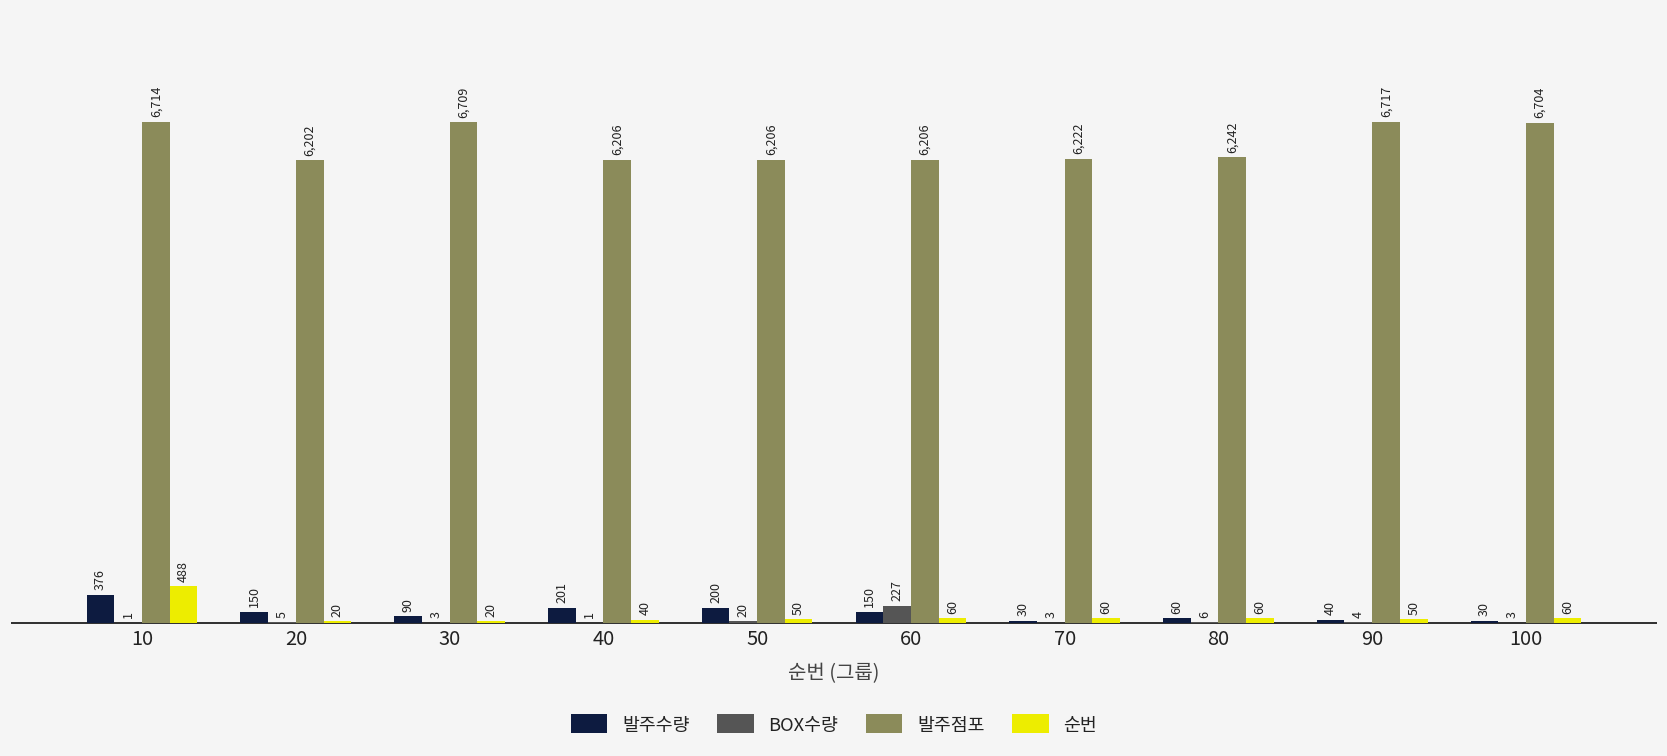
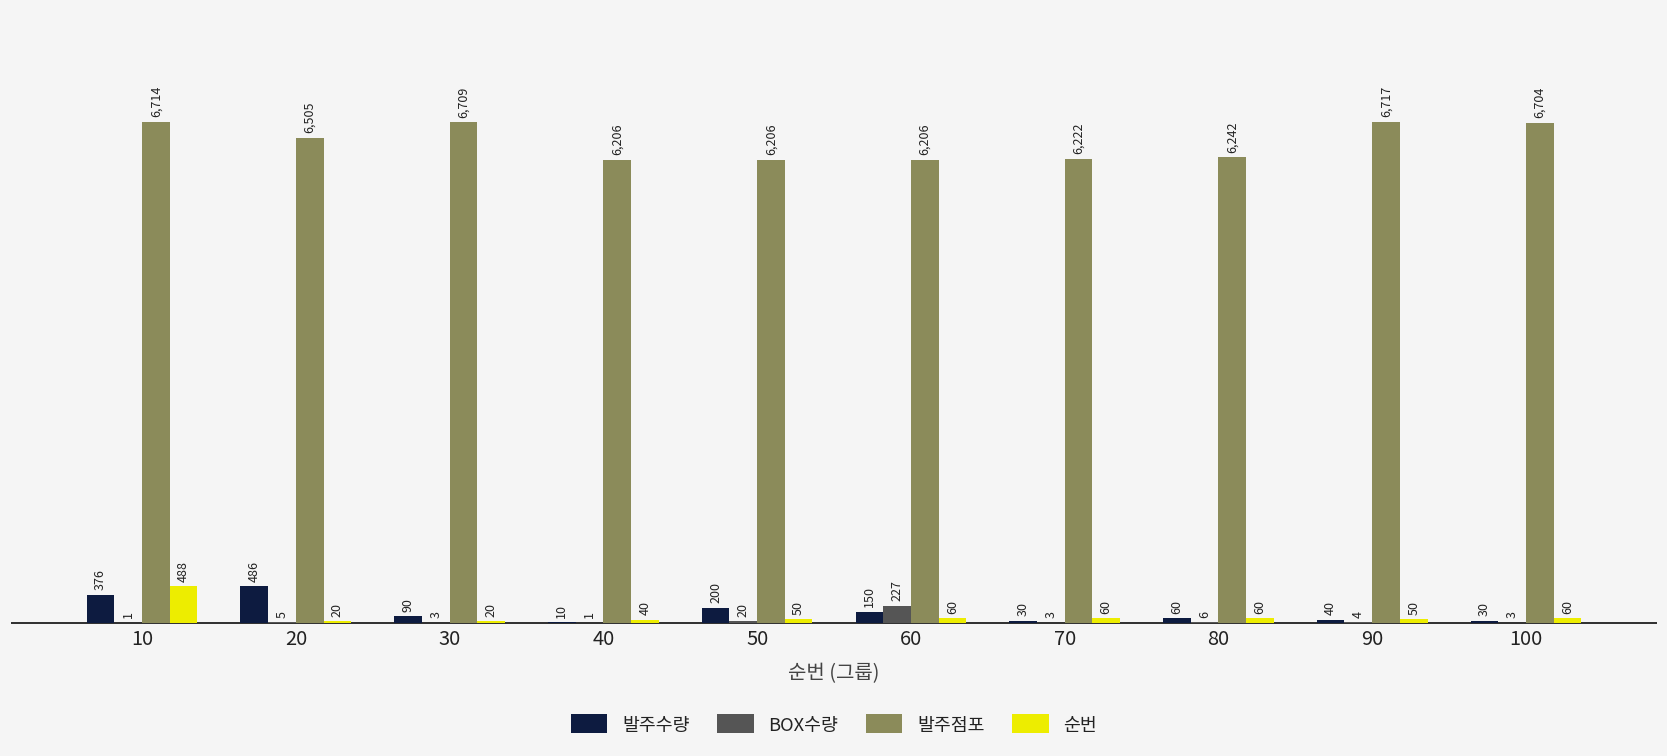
발주수량, 20: 150 -> 486
발주점포, 20: 6,202 -> 6,505
발주수량, 40: 201 -> 10
